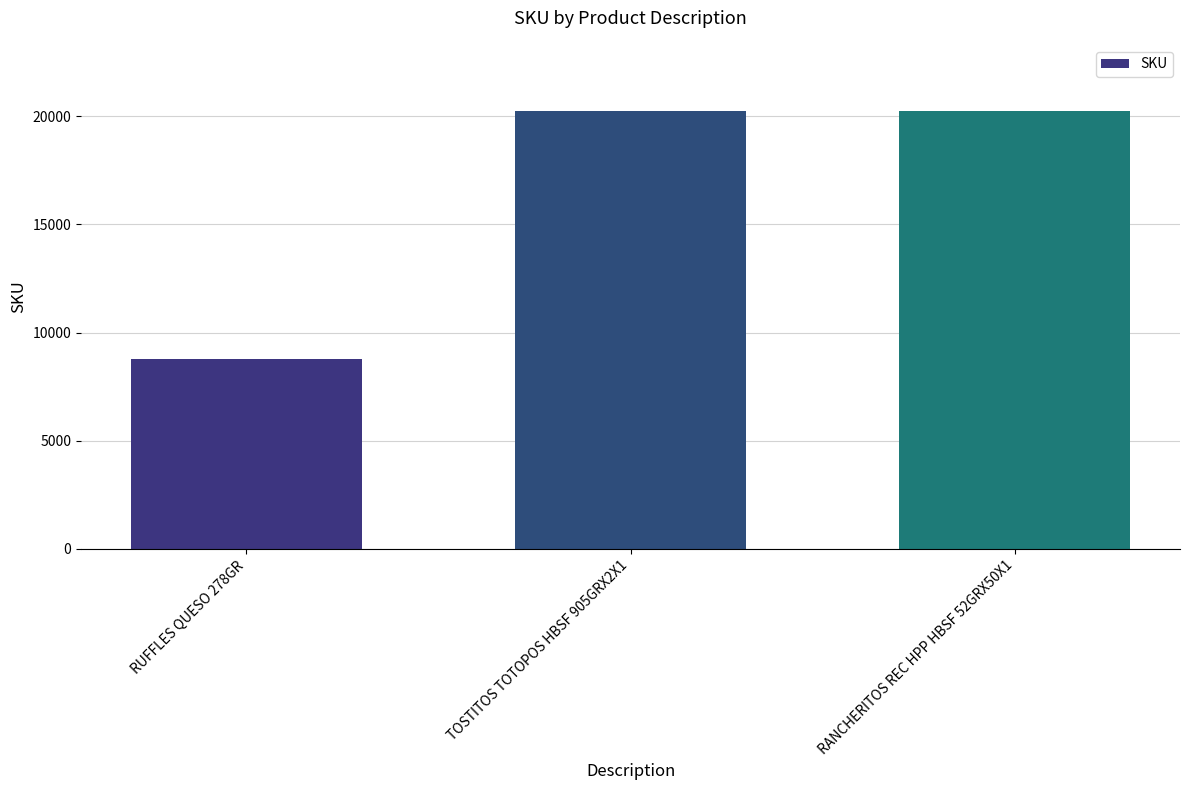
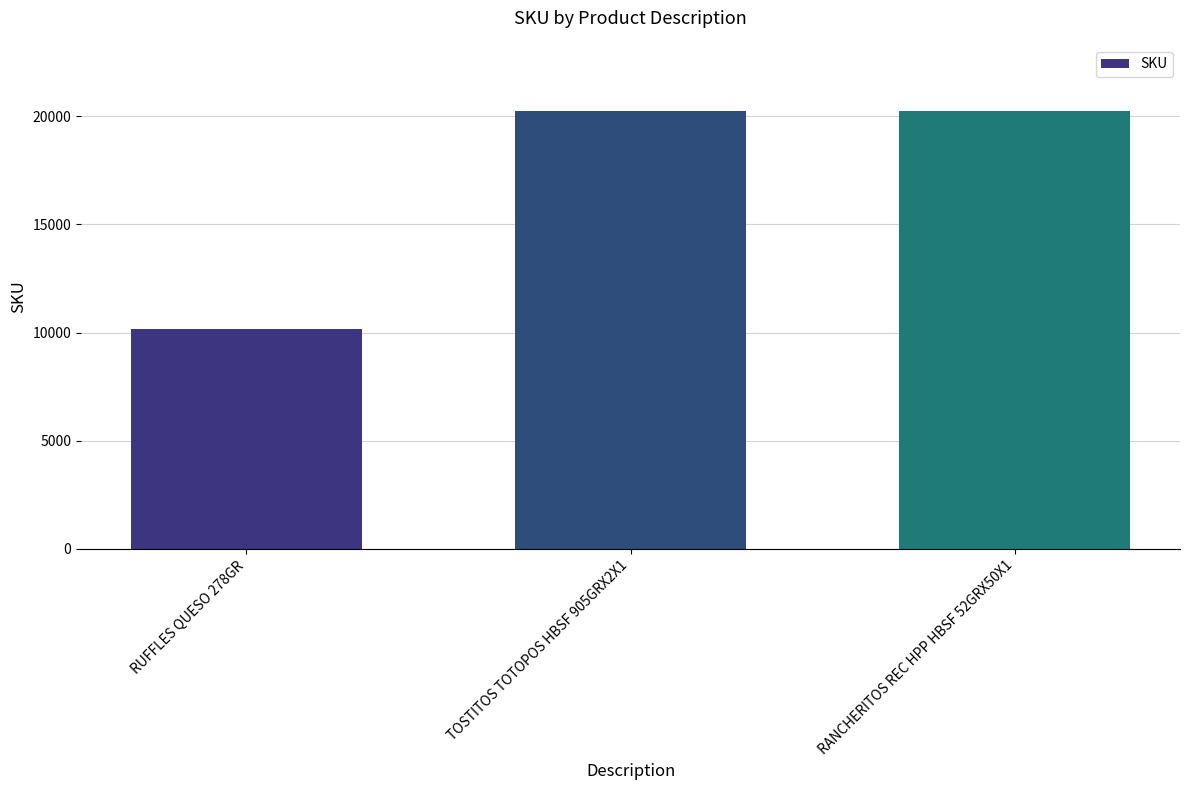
RUFFLES QUESO 278GR: 8800 -> 10200
